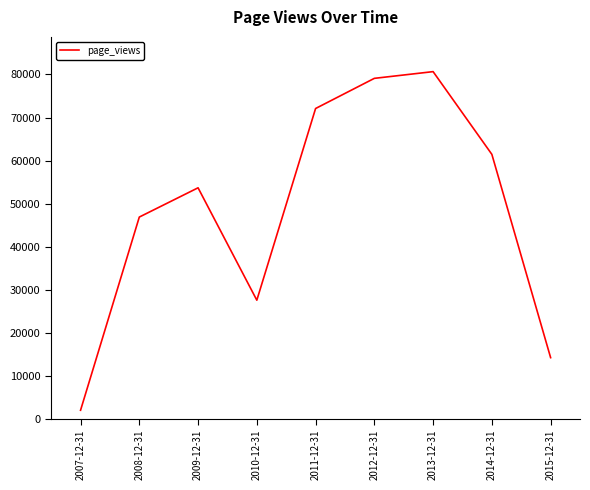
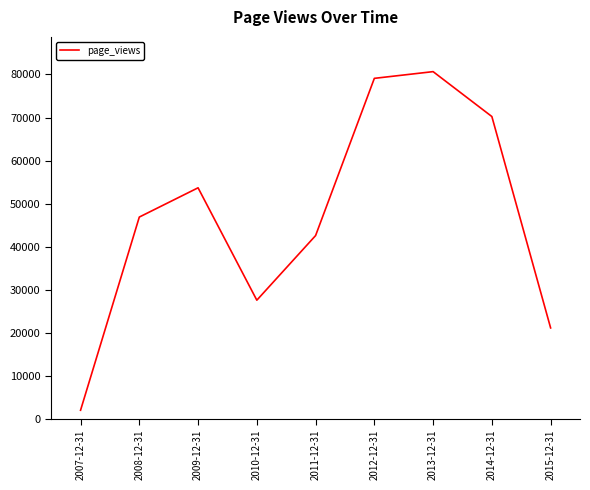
2011-12-31: 72000 -> 43000
2014-12-31: 61000 -> 70000
2015-12-31: 14000 -> 21000
